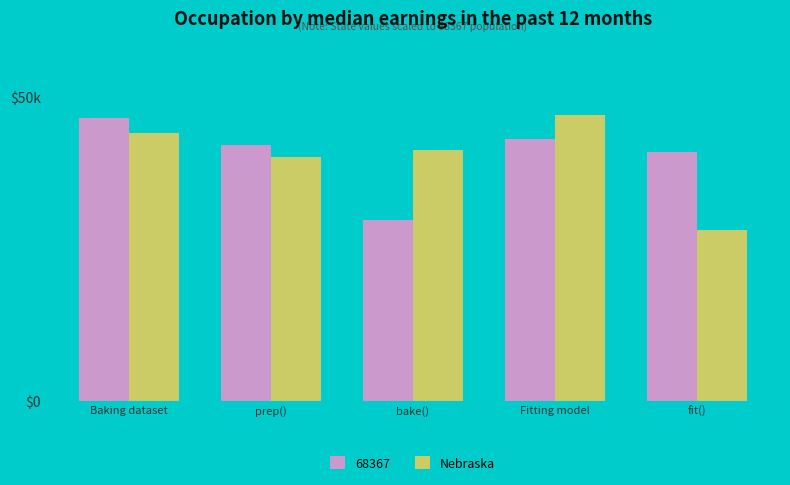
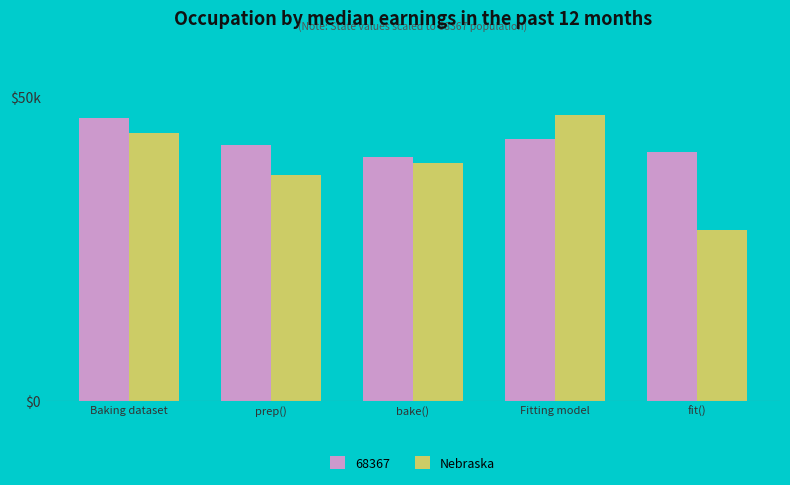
Nebraska, prep(): $40000 -> $37000
68367, bake(): $30000 -> $40000
Nebraska, bake(): $41000 -> $39000
